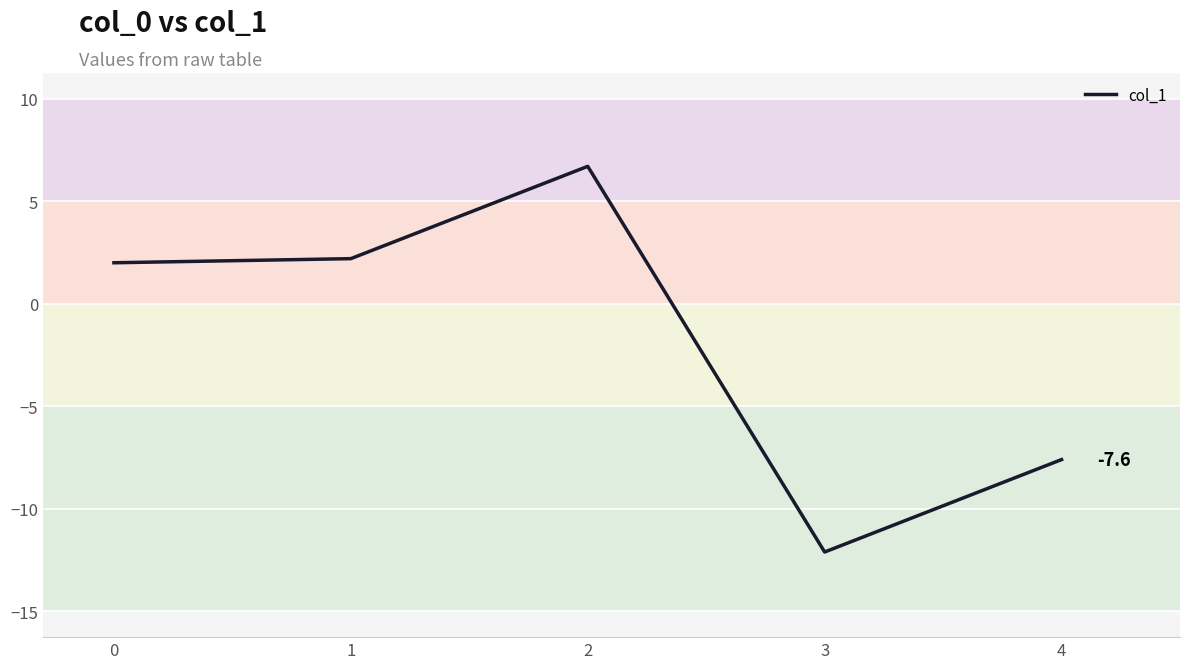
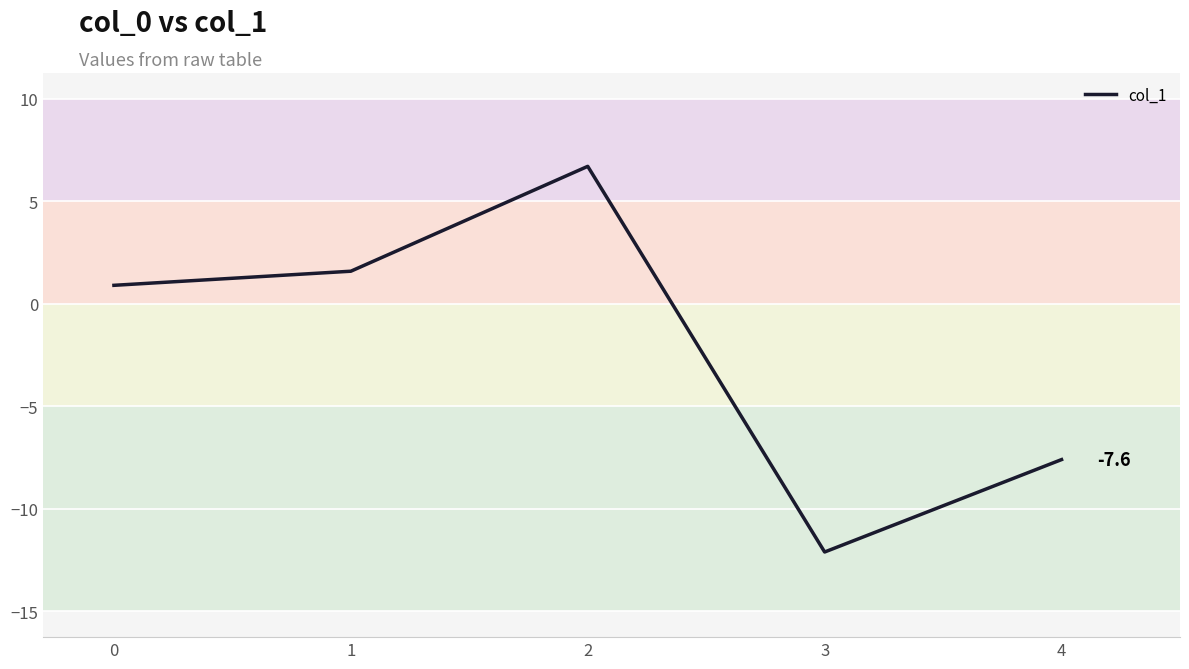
0: 2.0 -> 0.9
1: 2.2 -> 1.6
